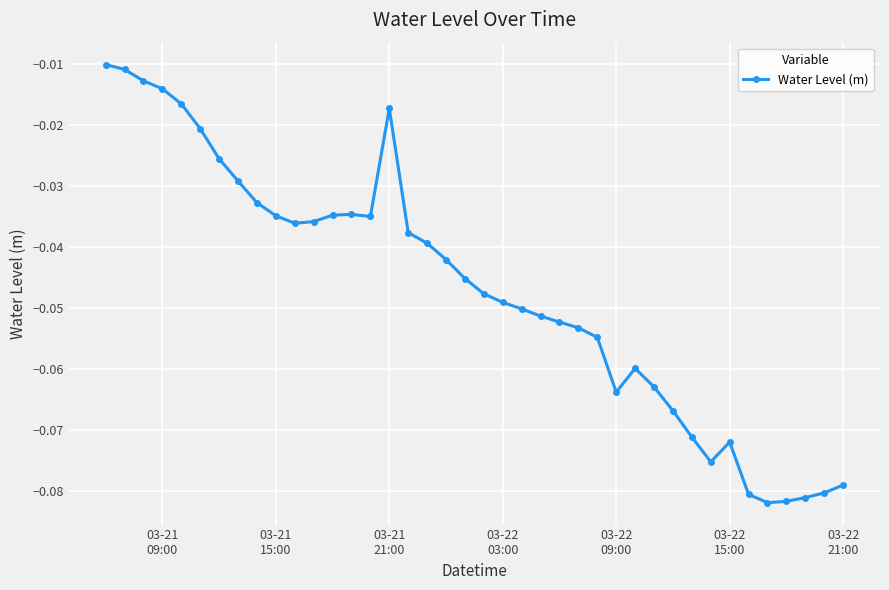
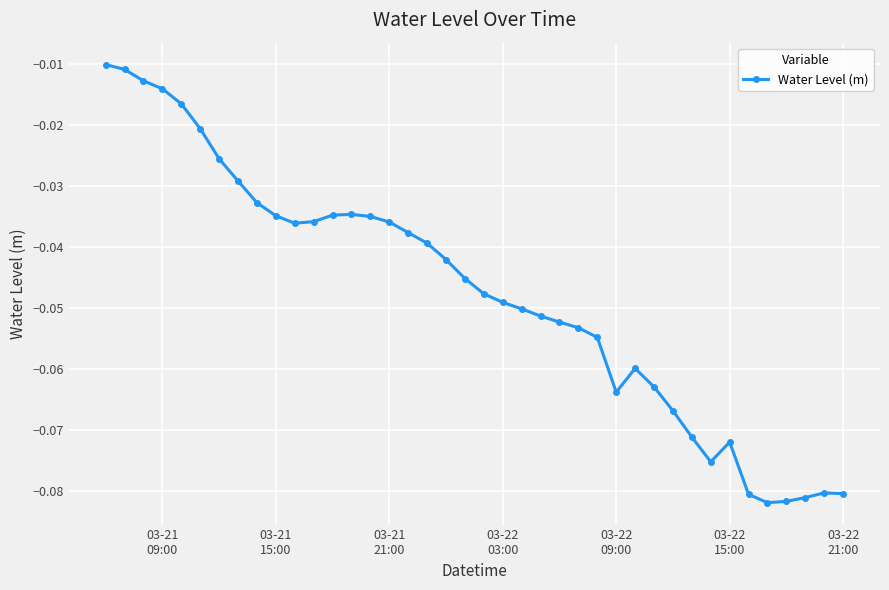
03-21 21:00: -0.017 -> -0.036
03-22 21:00: -0.079 -> -0.080
